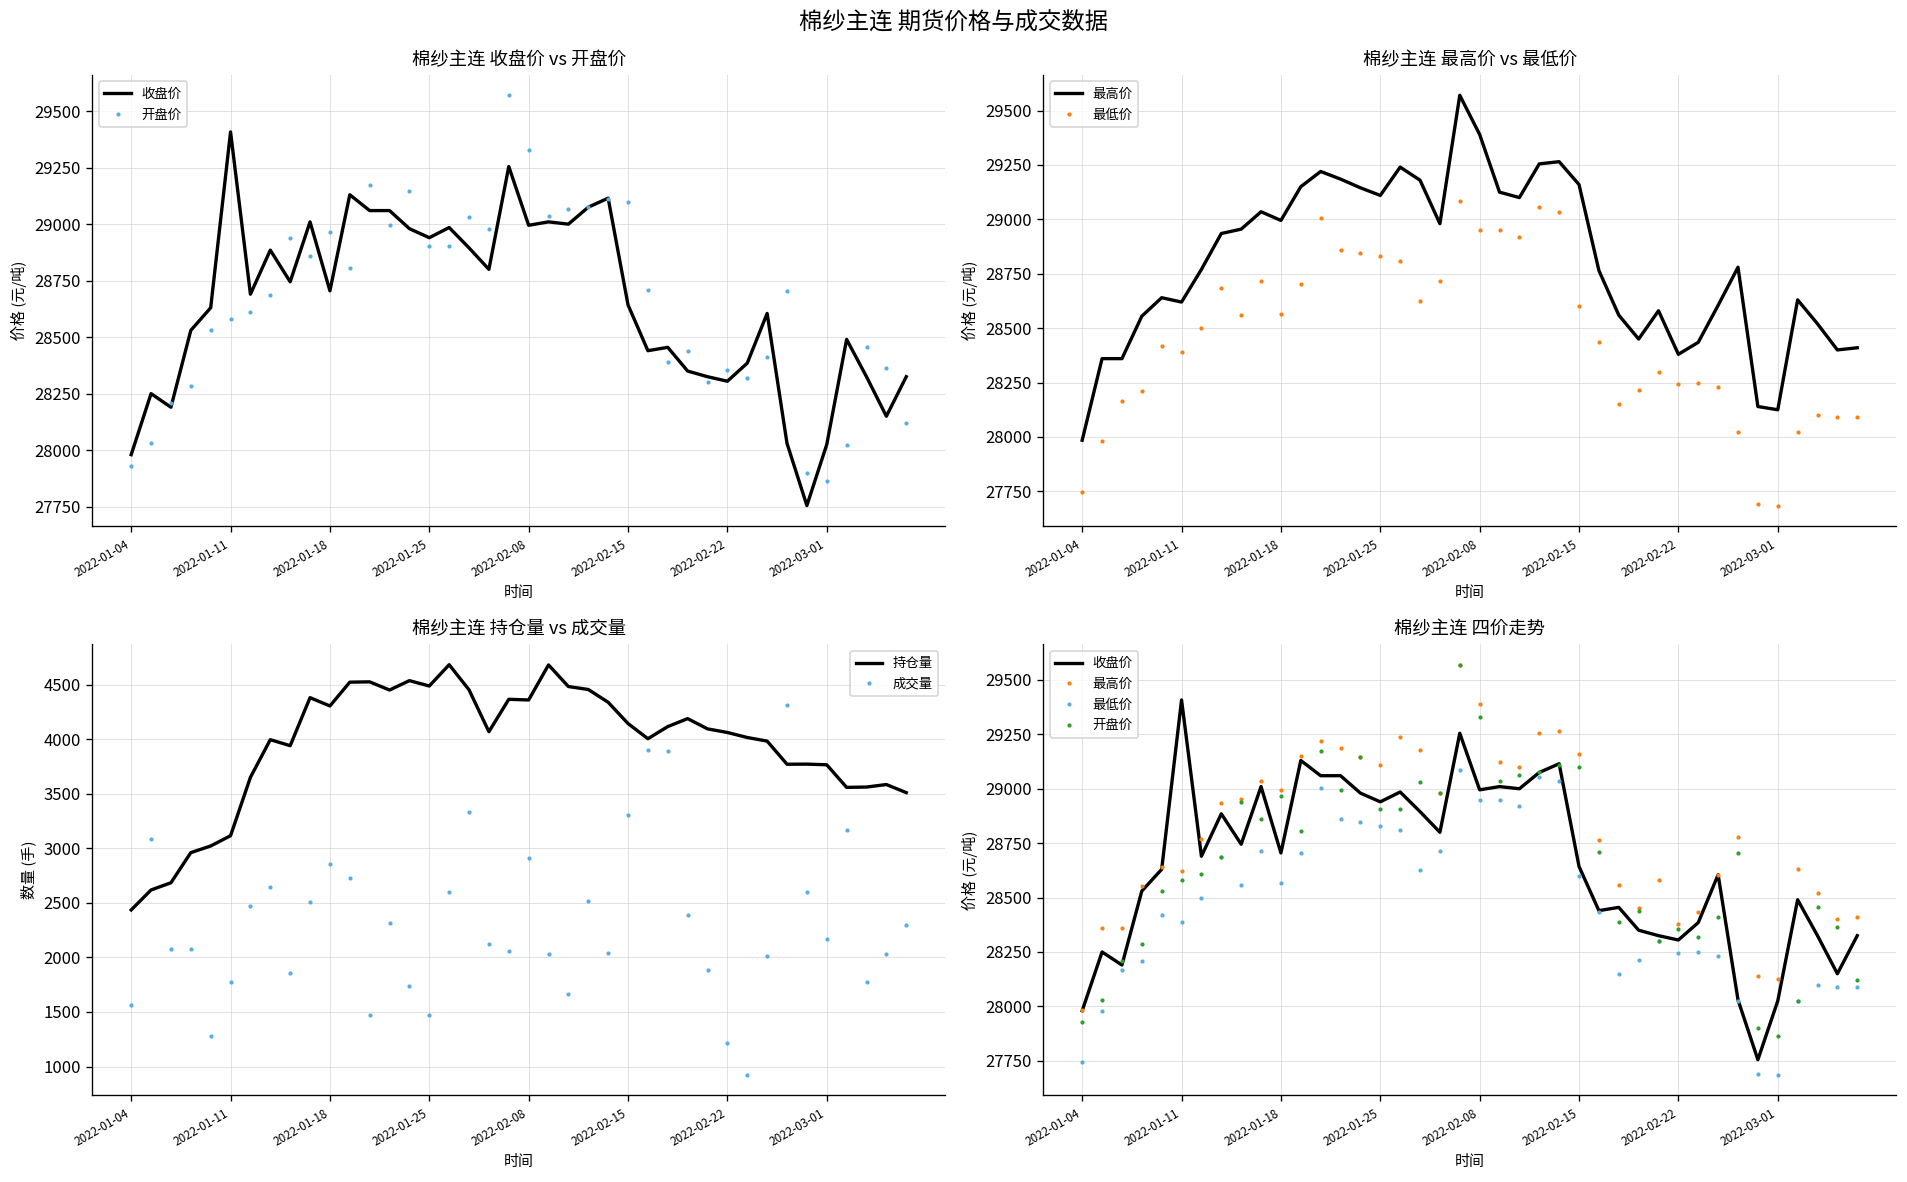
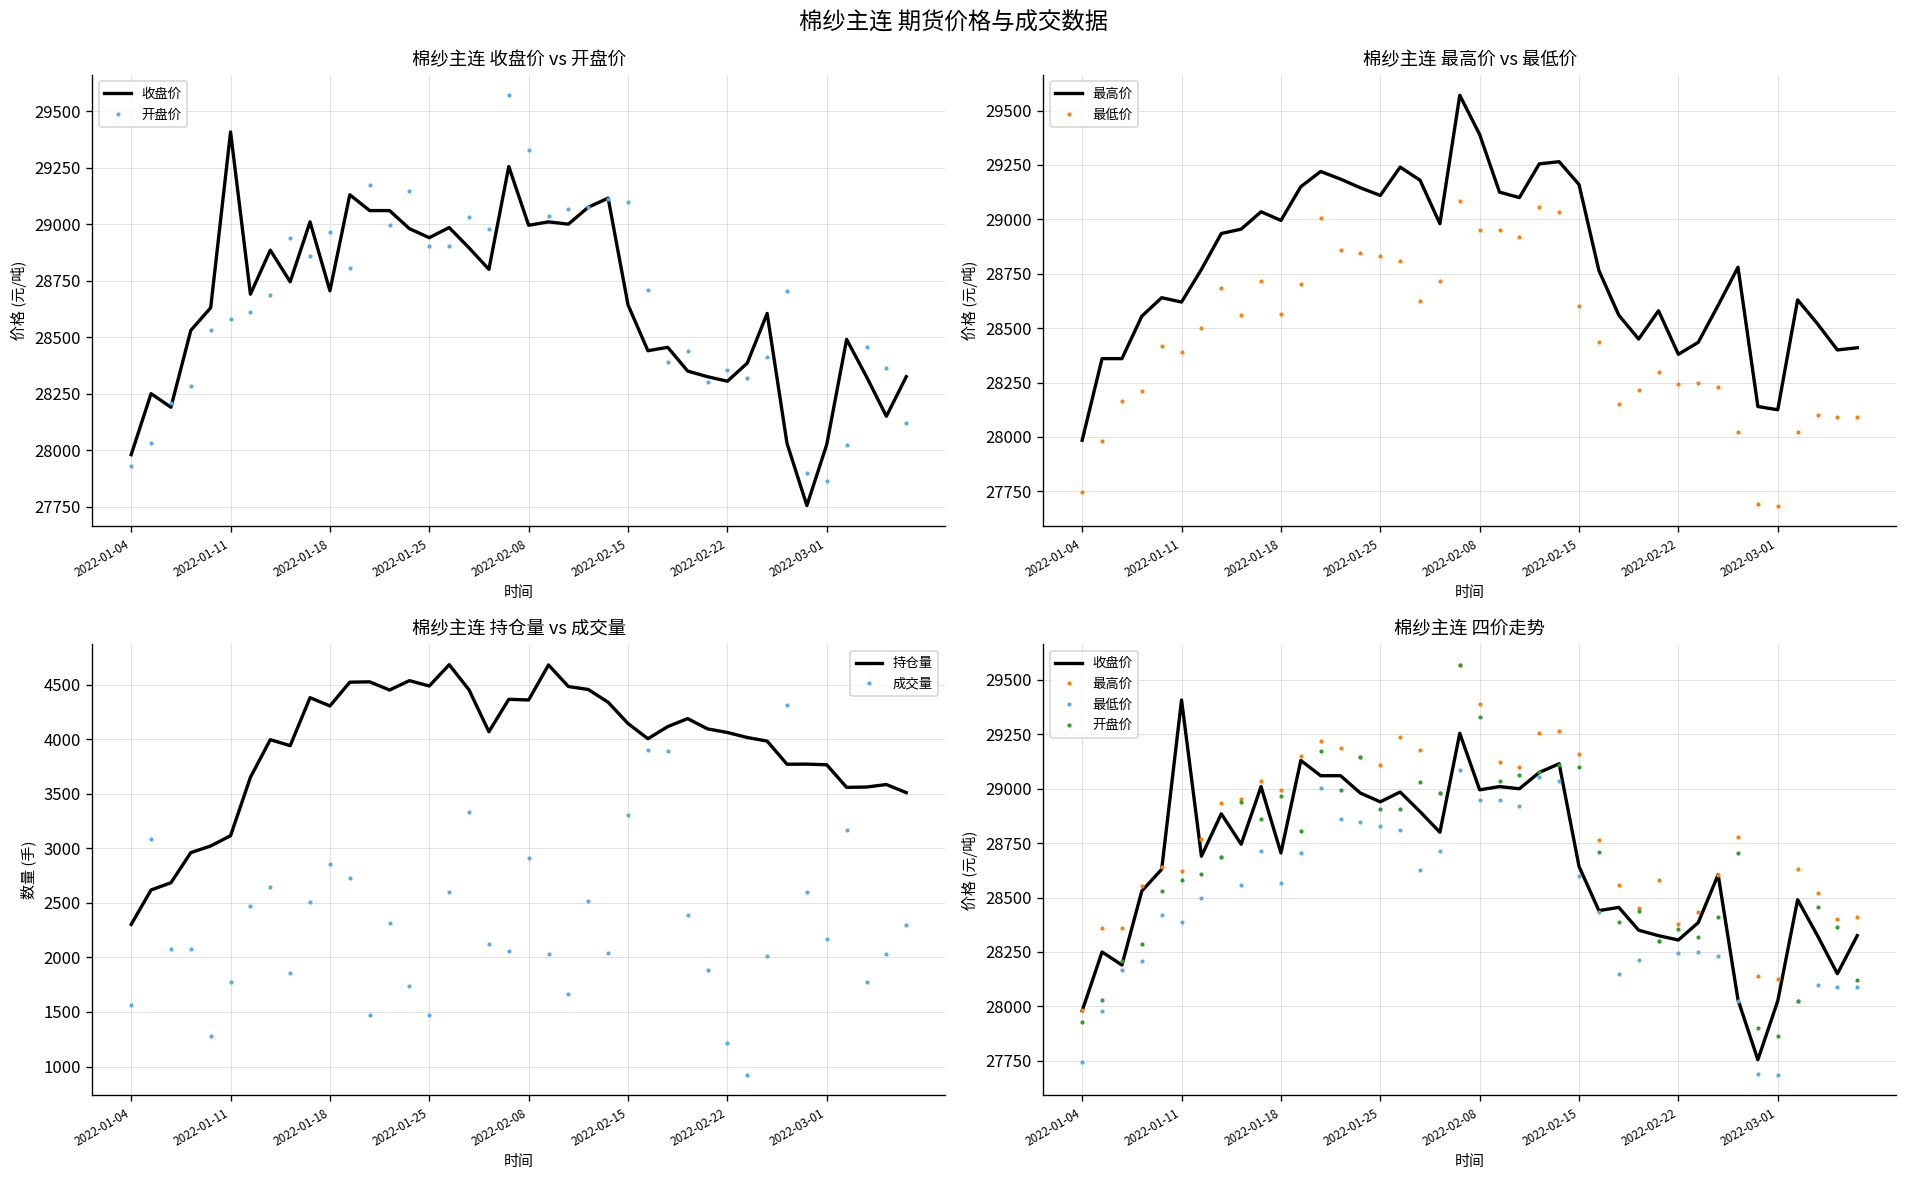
棉纱主连 持仓量 vs 成交量, 持仓量, 2022-01-04: 2400 -> 2300
